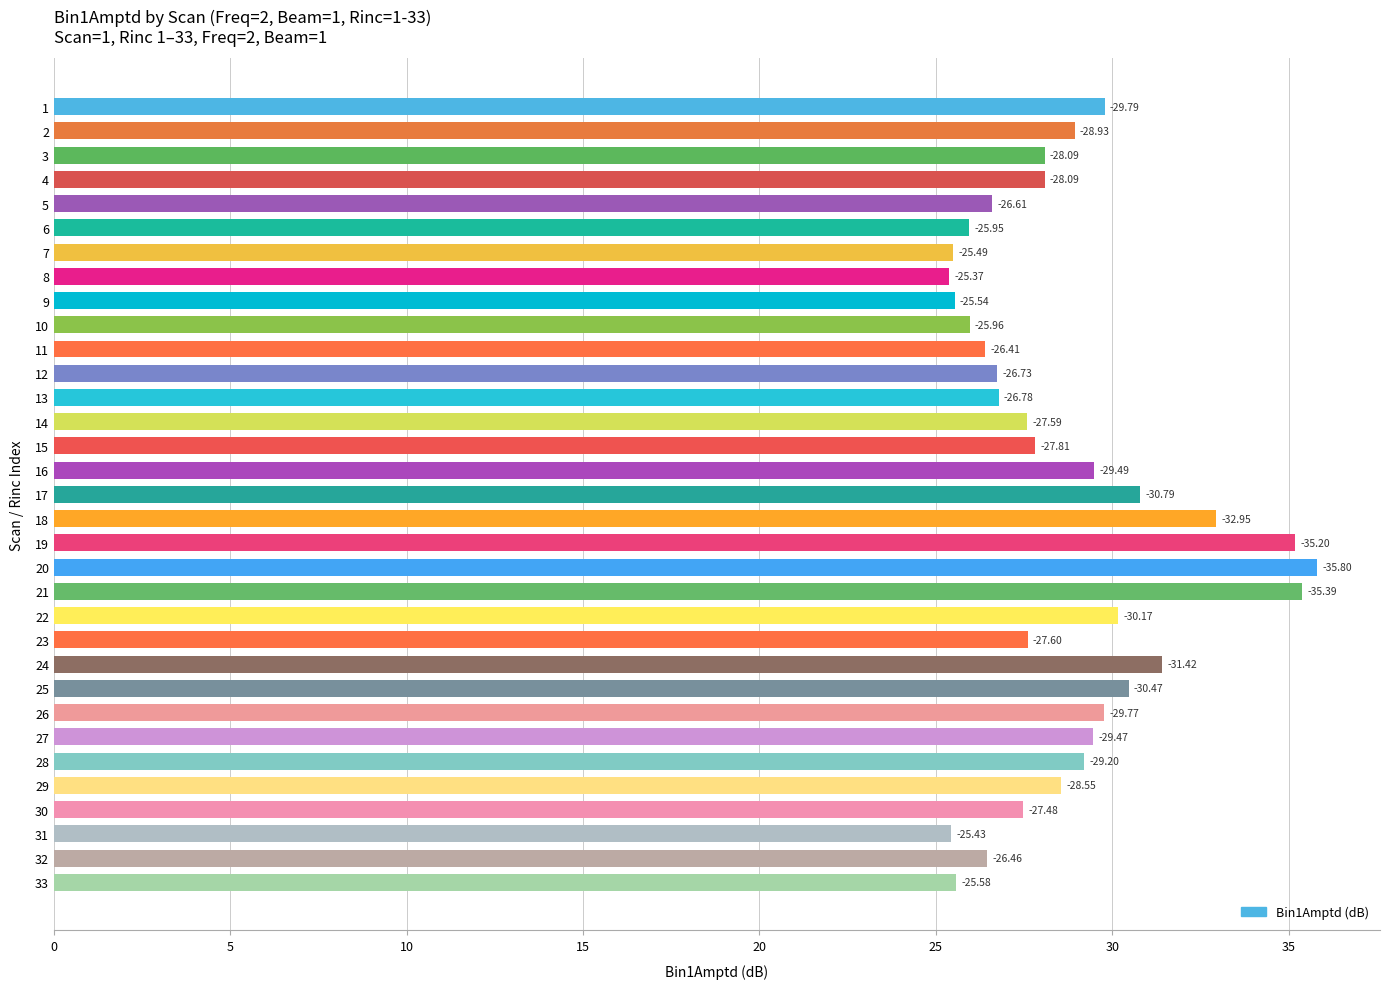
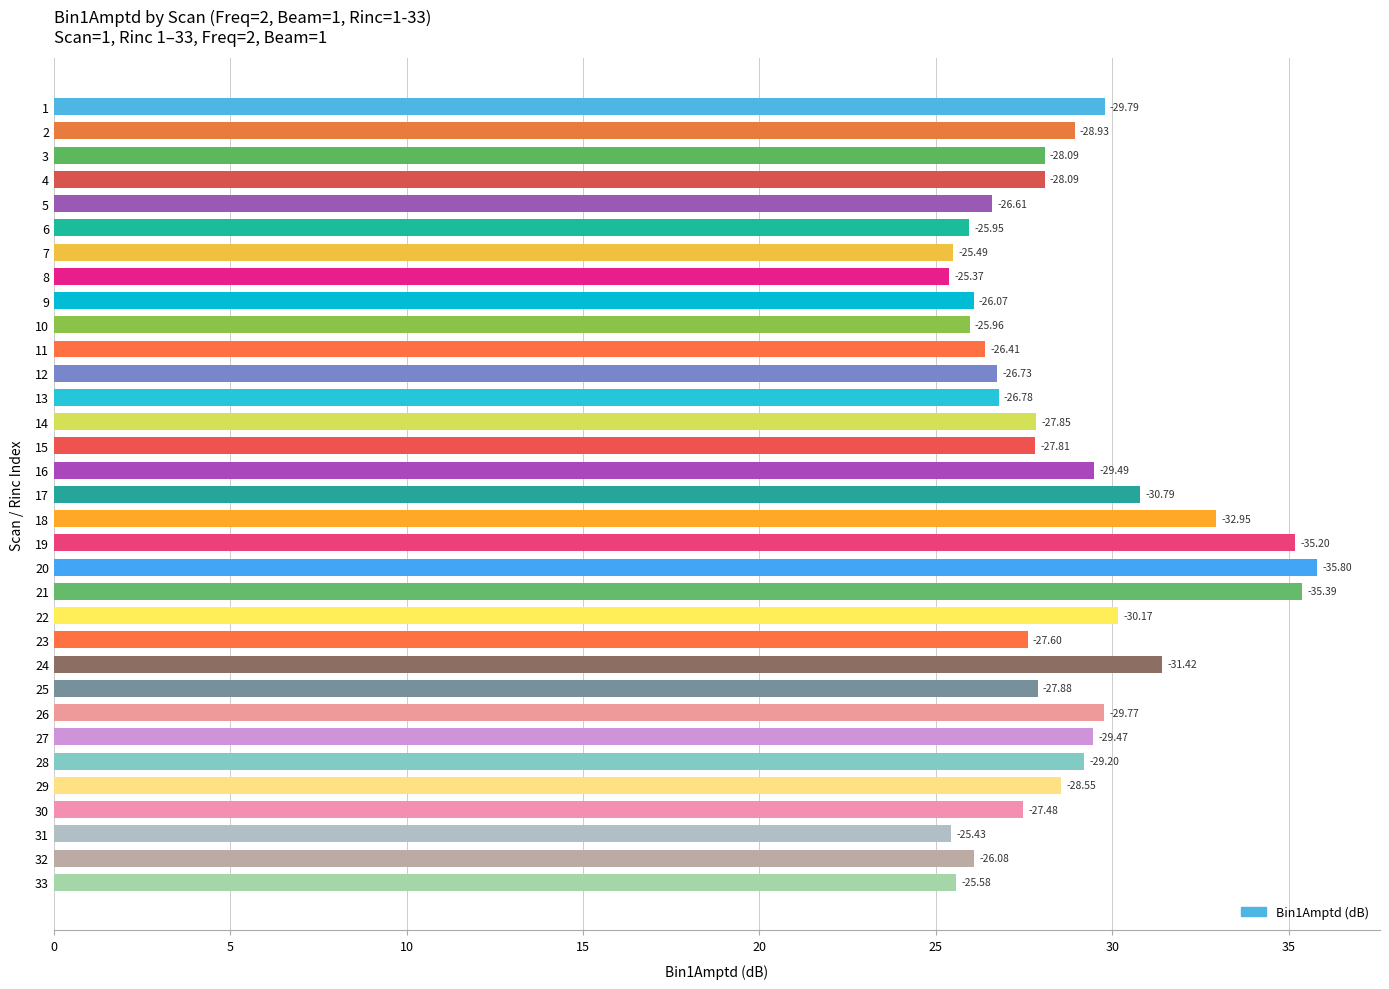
9: -25.54 -> -26.07
14: -27.59 -> -27.85
25: -30.47 -> -27.88
32: -26.46 -> -26.08
